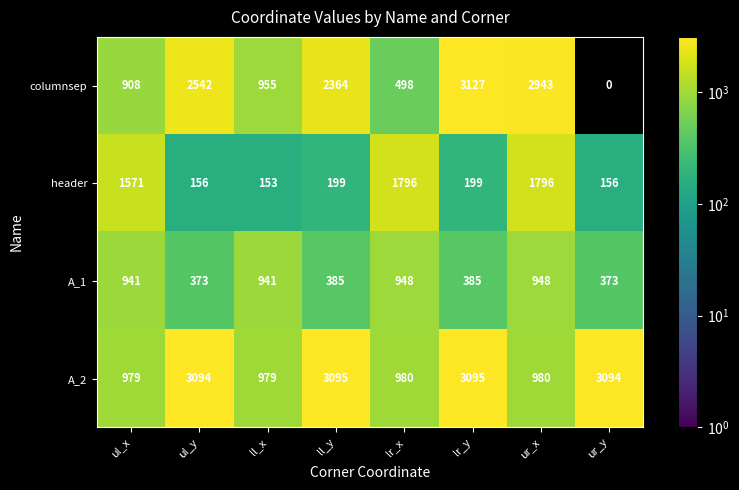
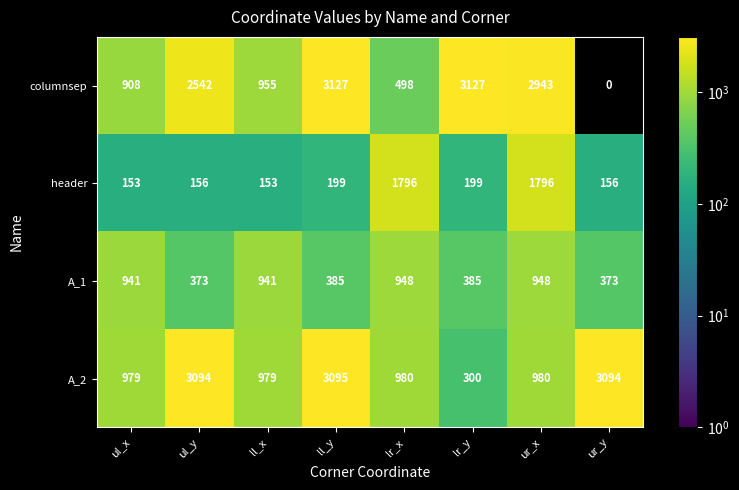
columnsep, ll_y: 2364 -> 3127
header, ul_x: 1571 -> 153
A_2, lr_y: 3095 -> 300
